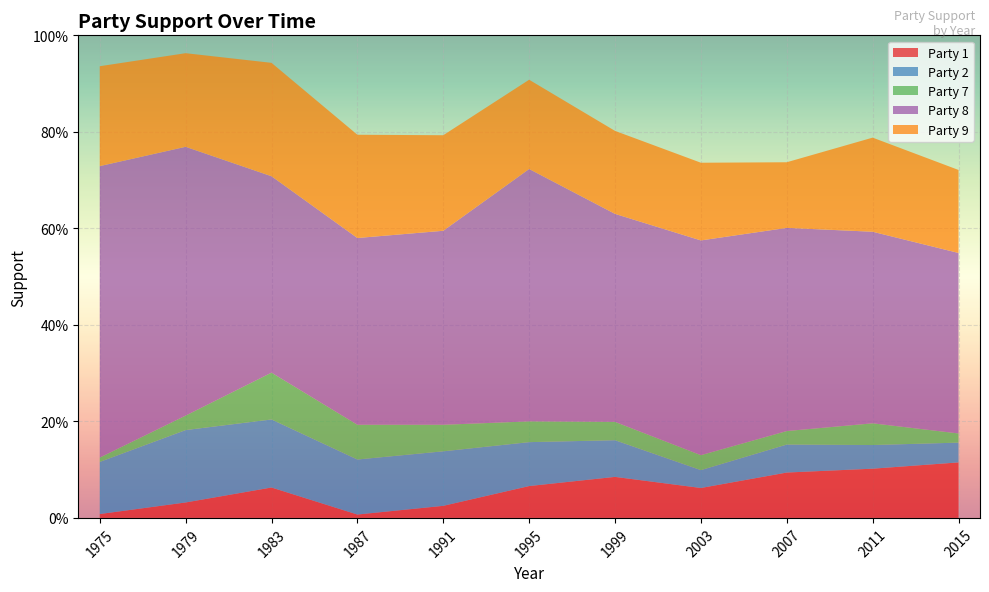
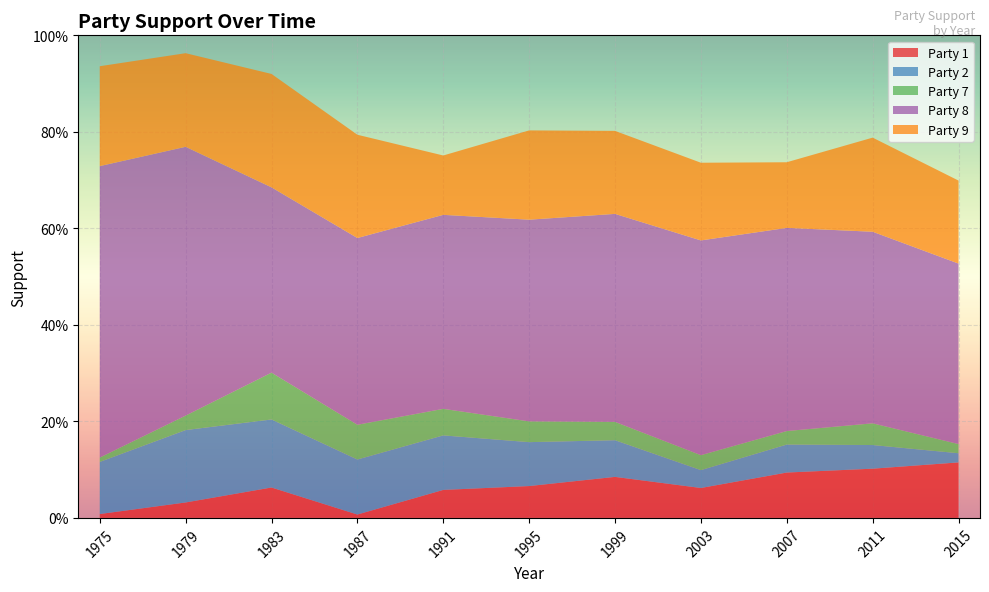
Party 8, 1983: 41% -> 38%
Party 1, 1991: 3% -> 6%
Party 9, 1991: 20% -> 12%
Party 8, 1995: 52% -> 42%
Party 2, 2015: 4% -> 2%
